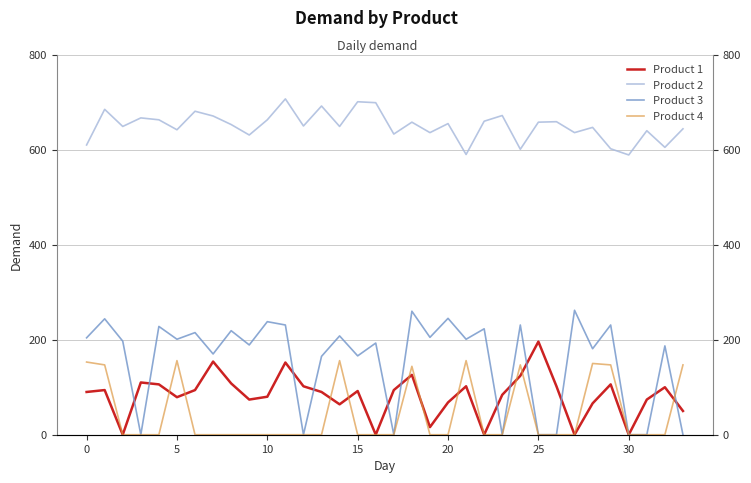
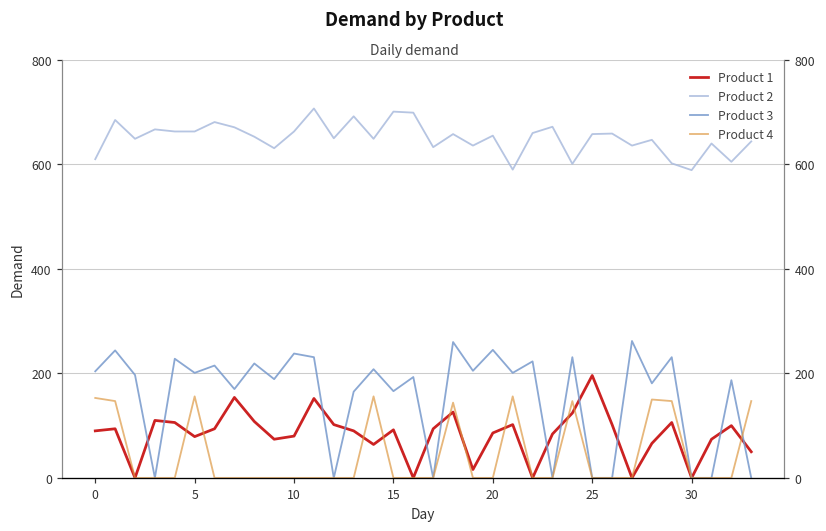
Product 2, 5: 640 -> 660
Product 1, 20: 70 -> 90
